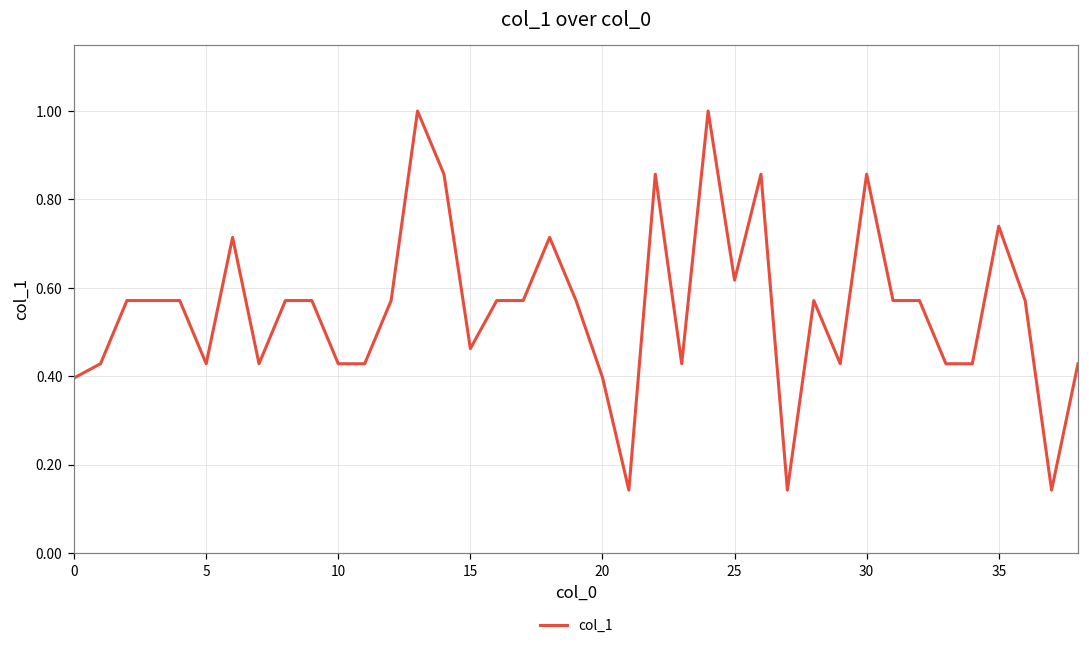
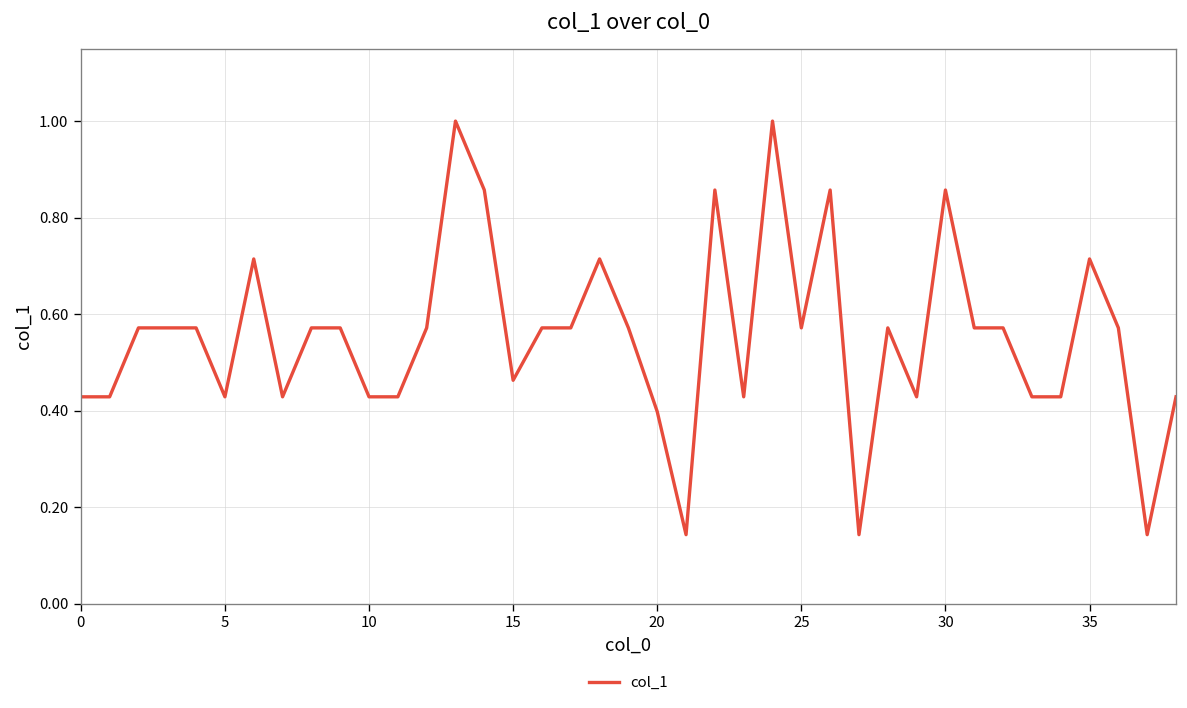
0: 0.40 -> 0.43
25: 0.62 -> 0.57
35: 0.74 -> 0.71
